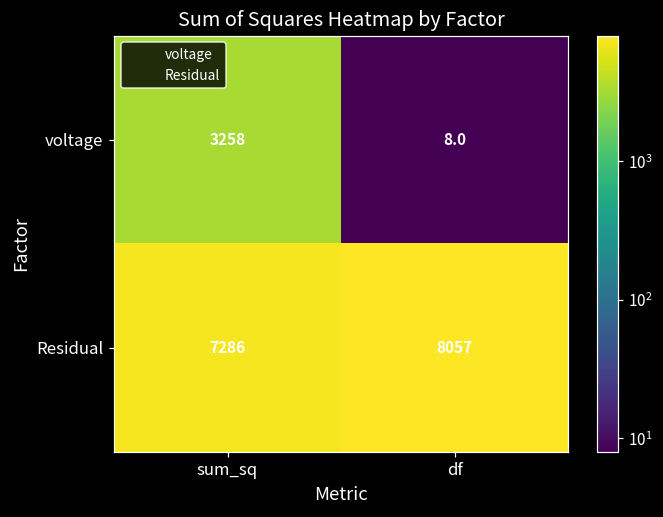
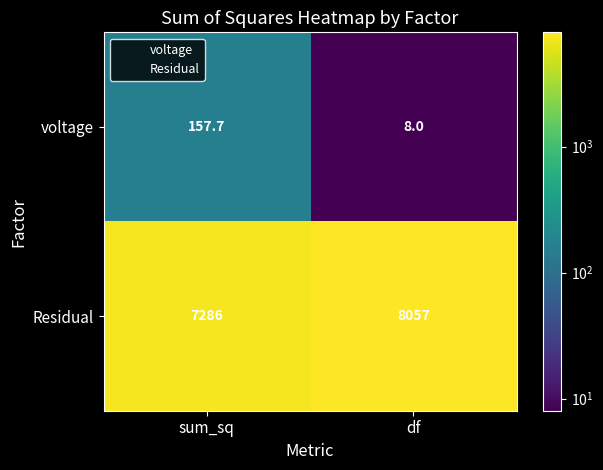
voltage, sum_sq: 3258 -> 157.7
